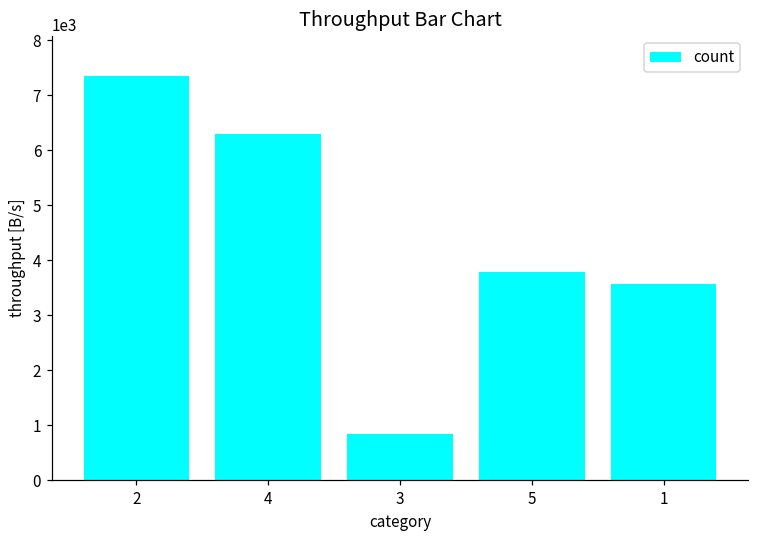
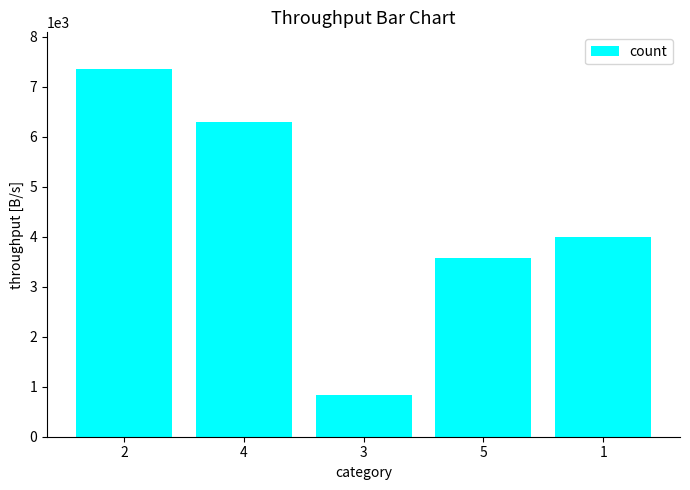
5: 3800 -> 3600
1: 3600 -> 4000
